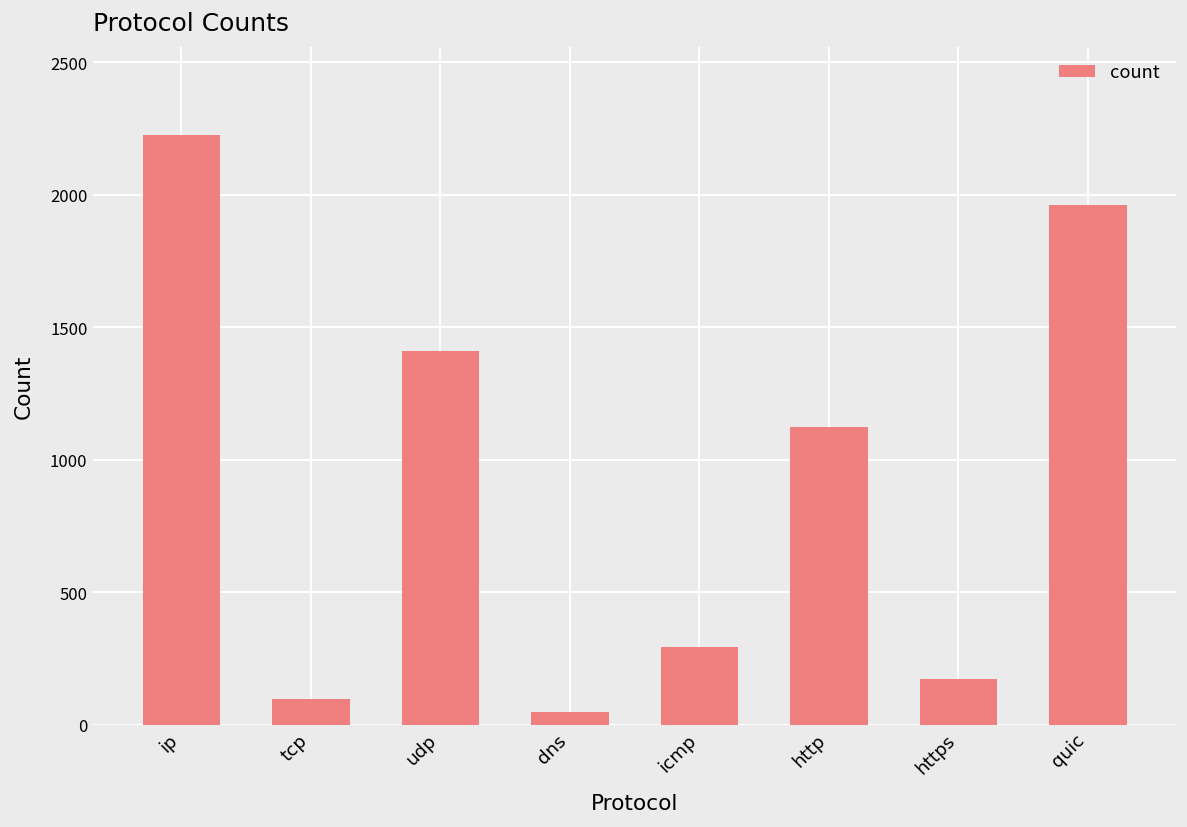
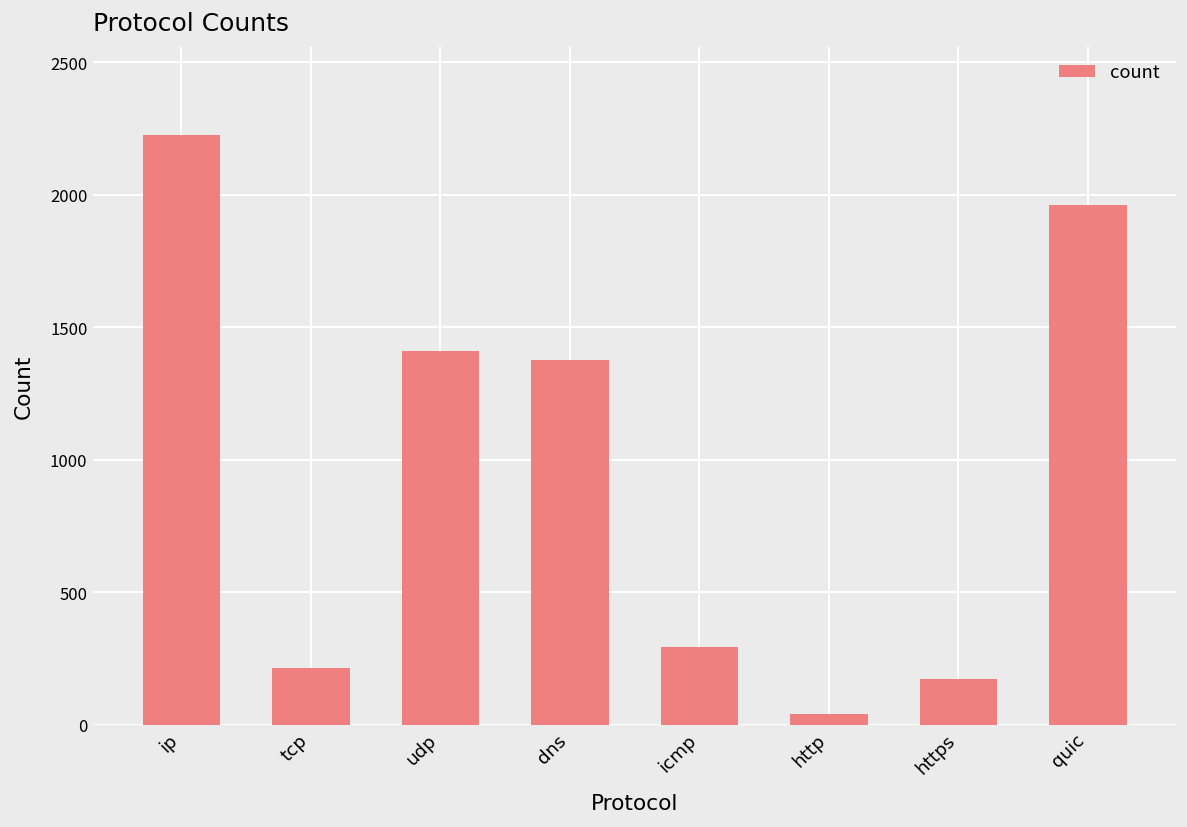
tcp: 100 -> 210
dns: 50 -> 1380
http: 1120 -> 40
